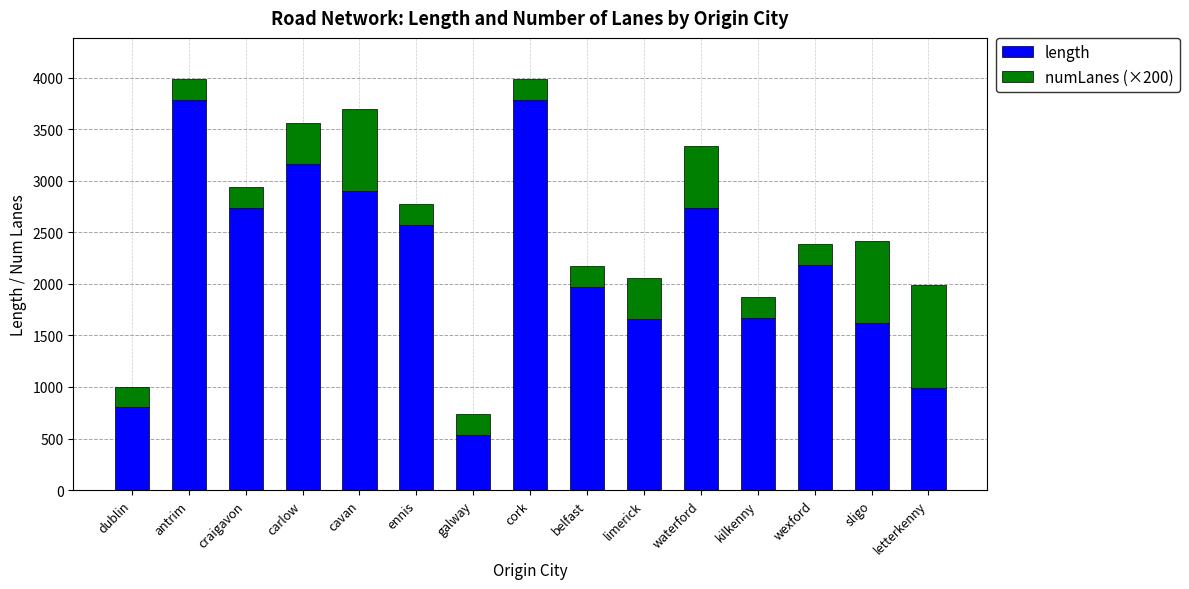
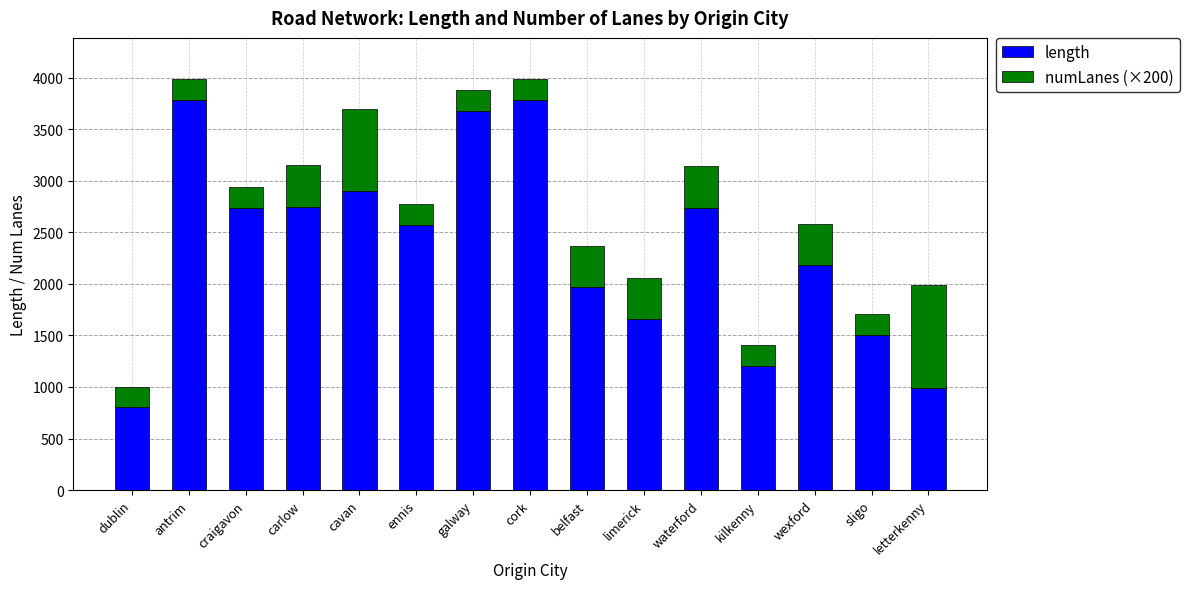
length, carlow: 3160 -> 2750
length, galway: 540 -> 3680
numLanes (×200), belfast: 200 -> 400
numLanes (×200), waterford: 600 -> 400
length, kilkenny: 1670 -> 1210
numLanes (×200), wexford: 200 -> 400
length, sligo: 1620 -> 1510
numLanes (×200), sligo: 800 -> 200
